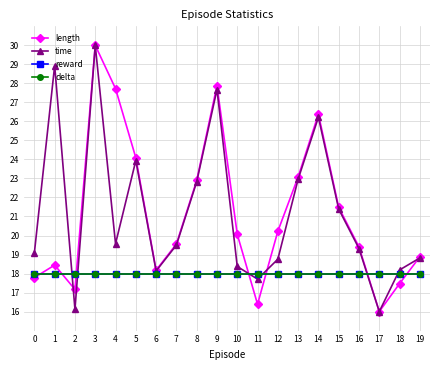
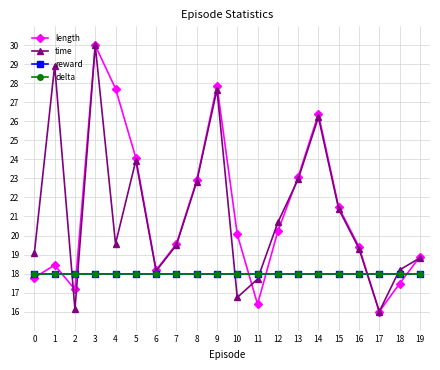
time, 10: 18.4 -> 16.7
time, 12: 18.8 -> 20.7
